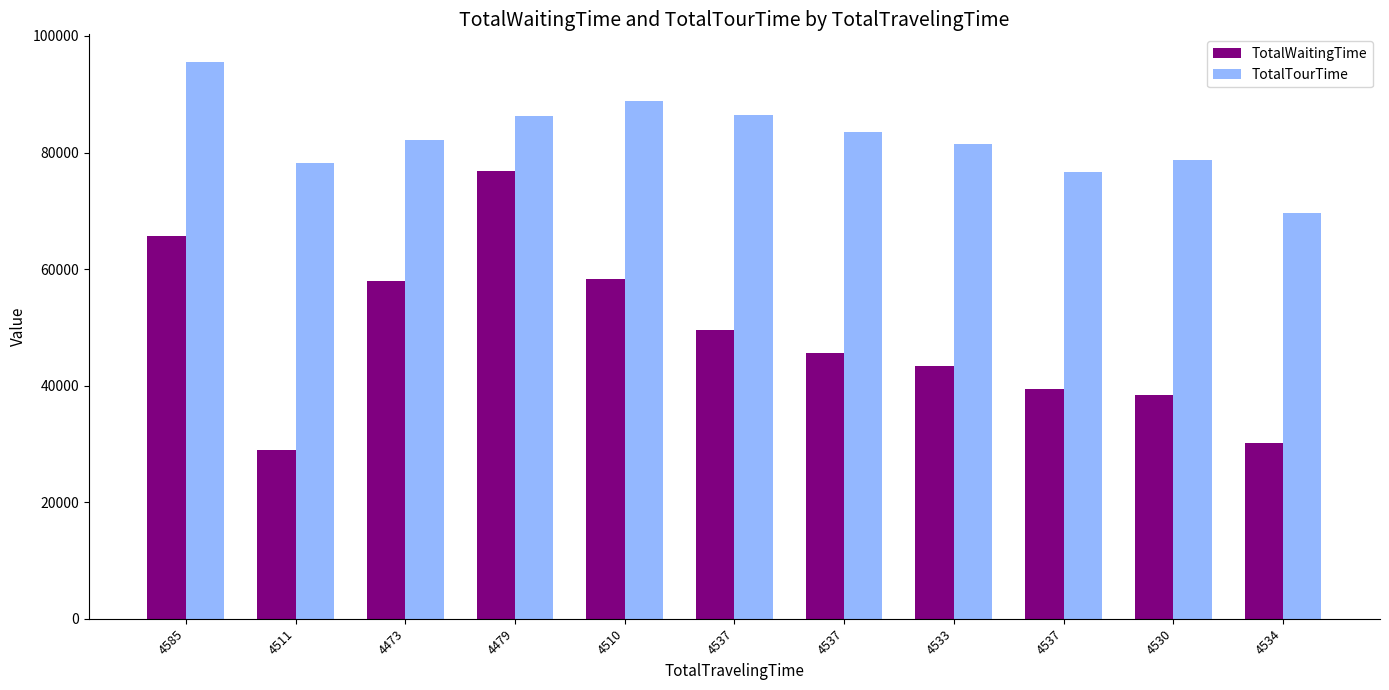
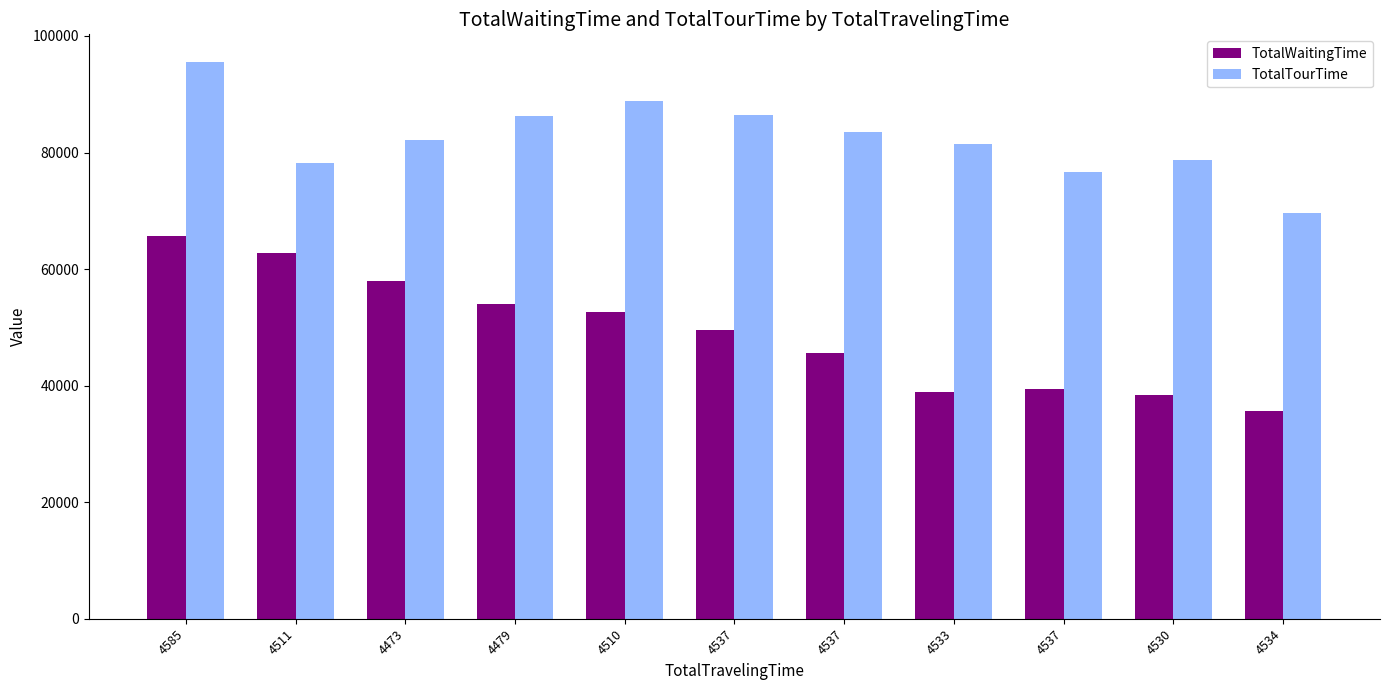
TotalWaitingTime, 4511: 29000 -> 63000
TotalWaitingTime, 4479: 77000 -> 54000
TotalWaitingTime, 4510: 58000 -> 53000
TotalWaitingTime, 4533: 43000 -> 39000
TotalWaitingTime, 4534: 30000 -> 36000
